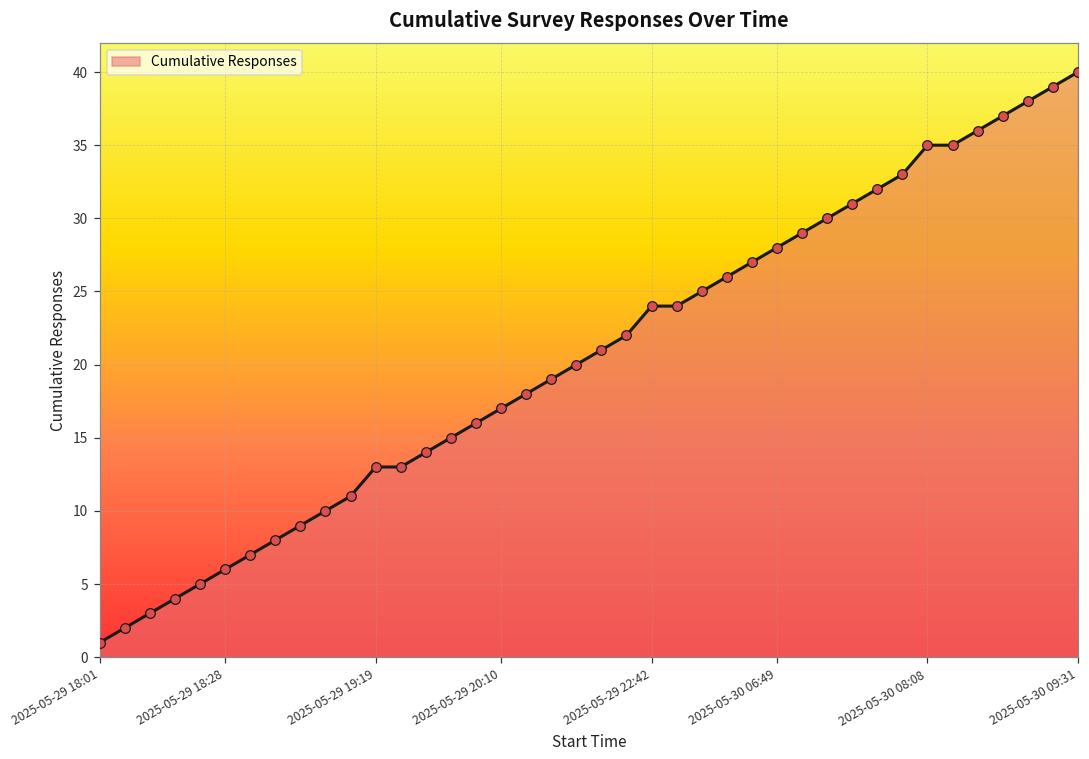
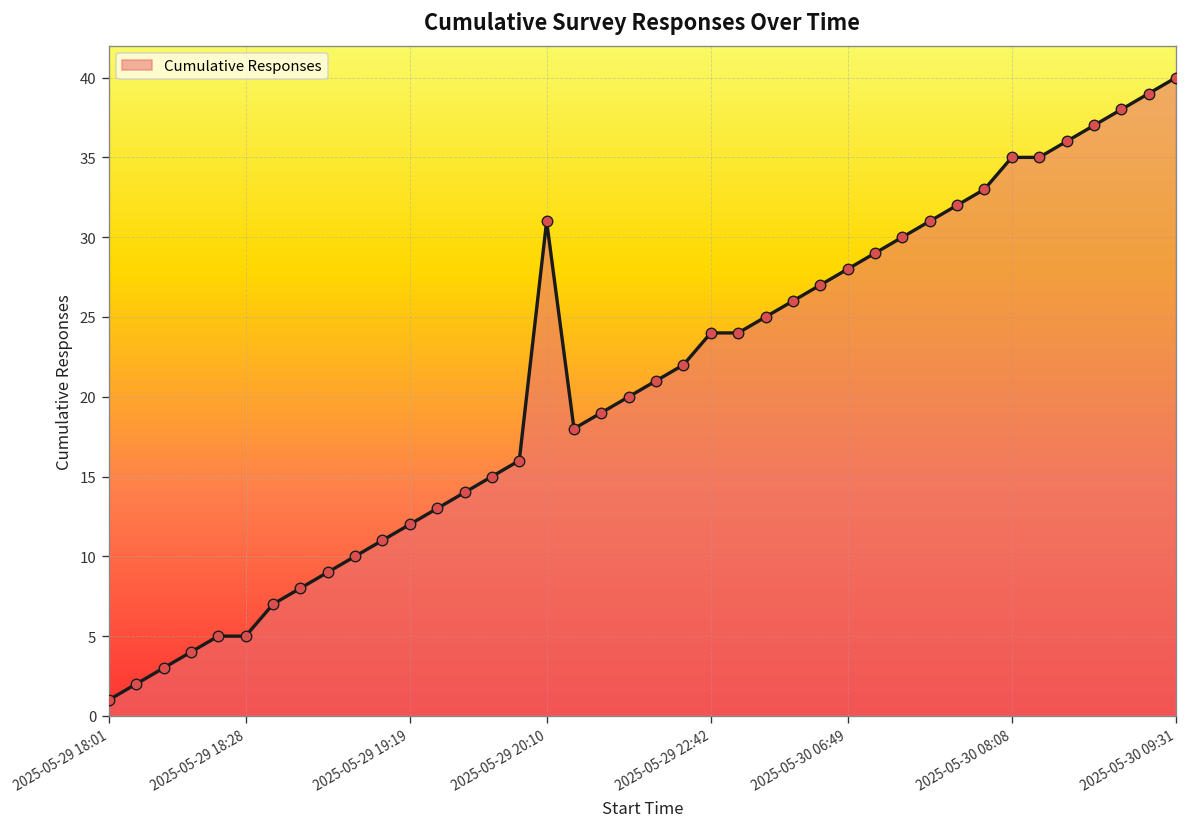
2025-05-29 18:28: 6 -> 5
2025-05-29 19:19: 13 -> 12
2025-05-29 20:10: 17 -> 31
